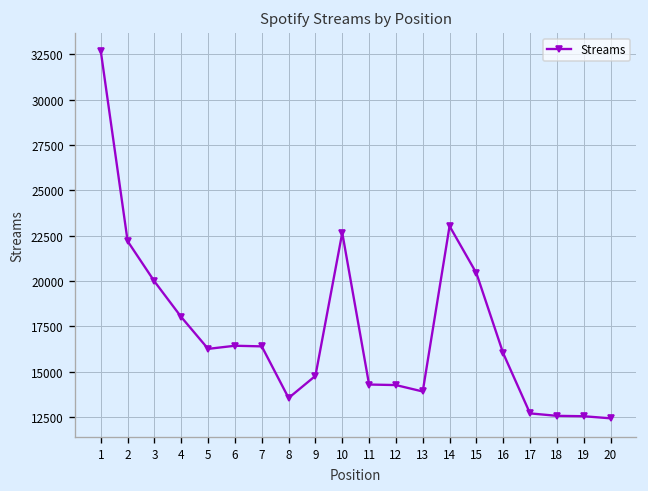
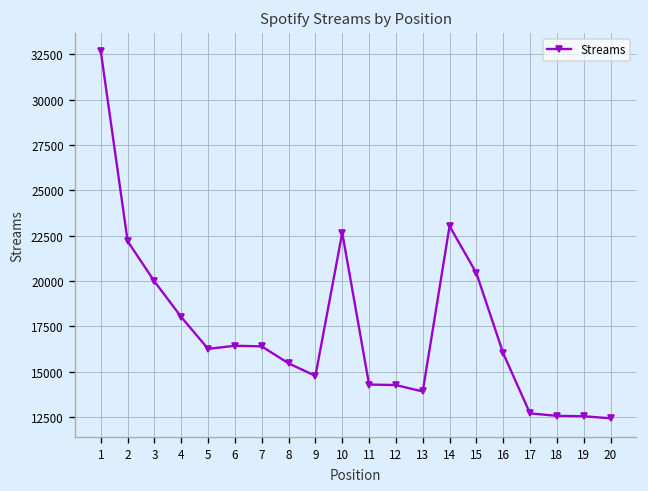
8: 13500 -> 15500
